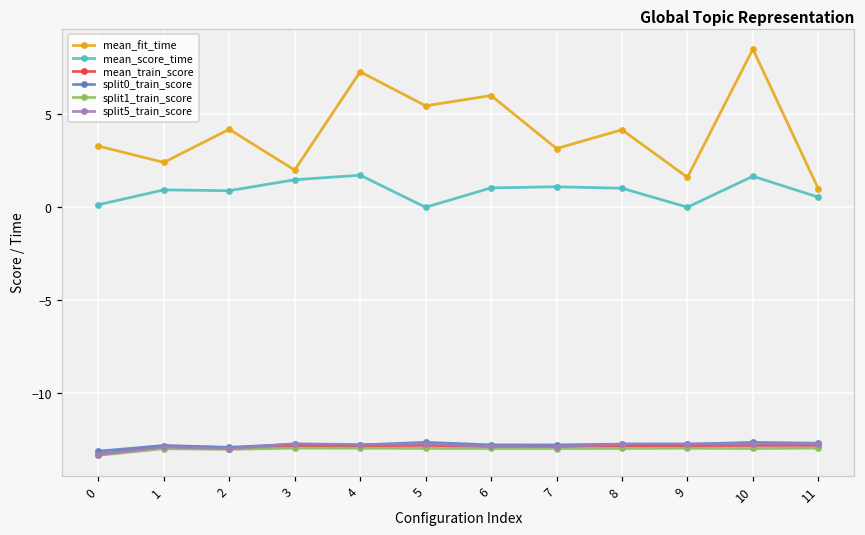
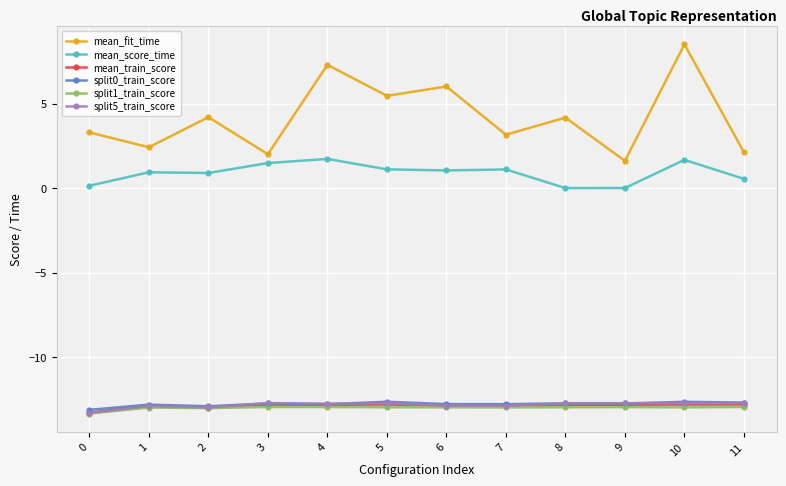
mean_score_time, 5: 0.0 -> 1.1
mean_score_time, 8: 1.0 -> 0.0
mean_fit_time, 11: 1.0 -> 2.1
